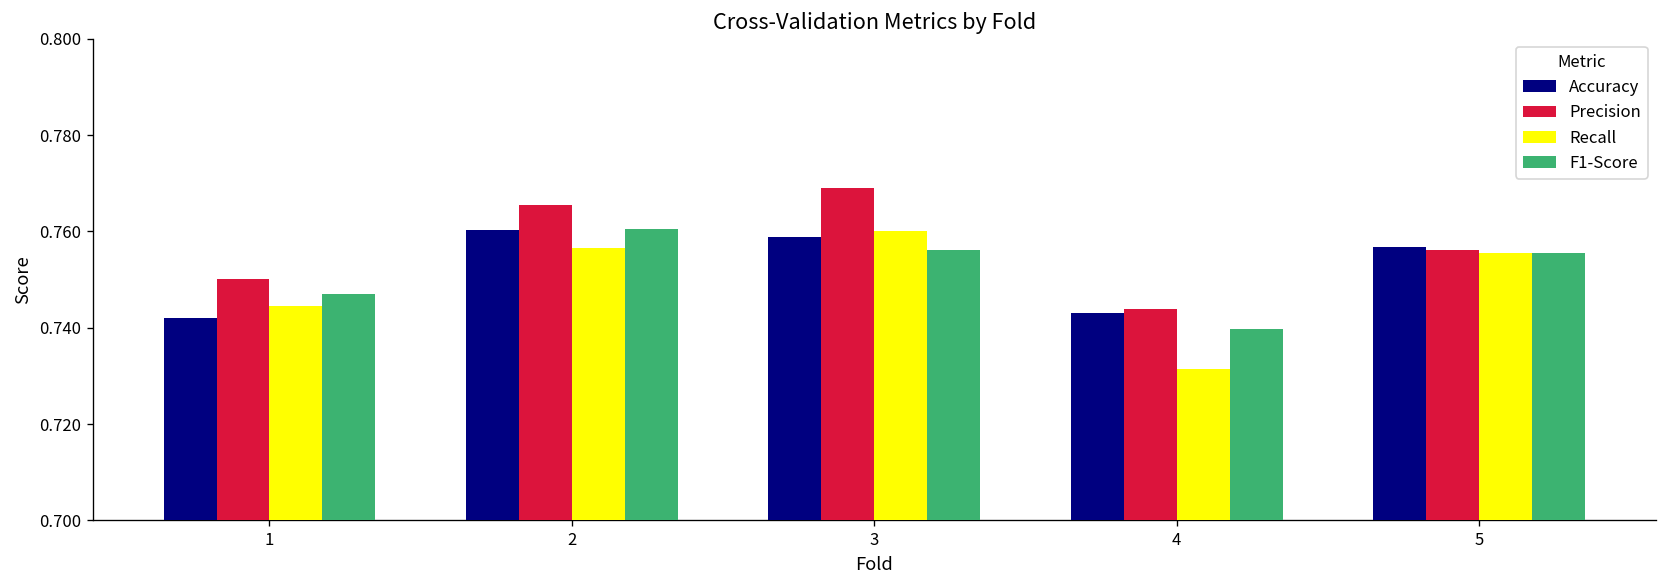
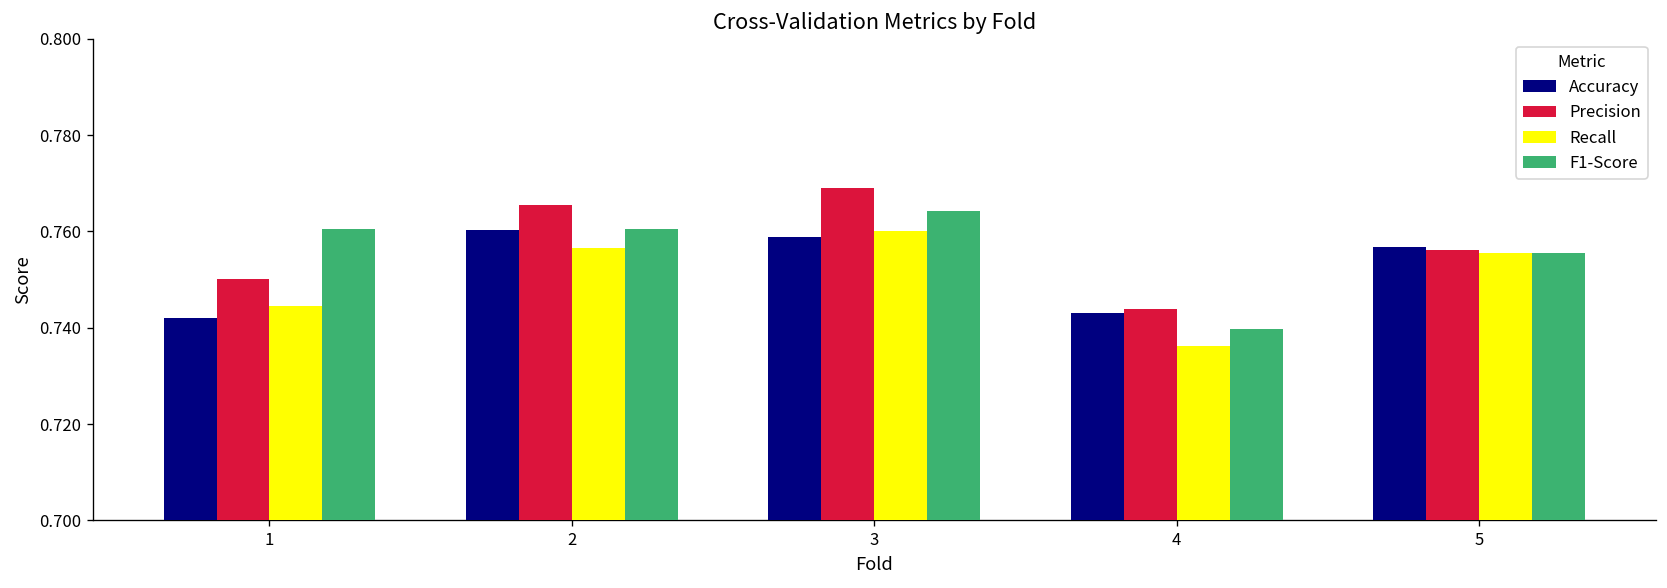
F1-Score, 1: 0.747 -> 0.761
F1-Score, 3: 0.756 -> 0.764
Recall, 4: 0.731 -> 0.736
